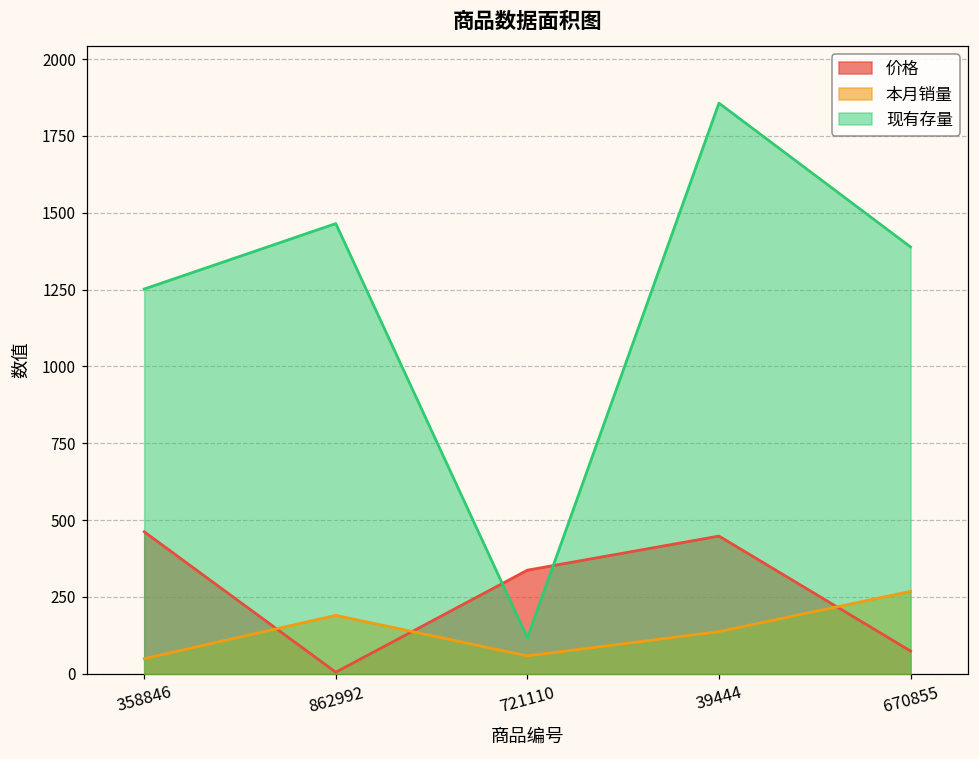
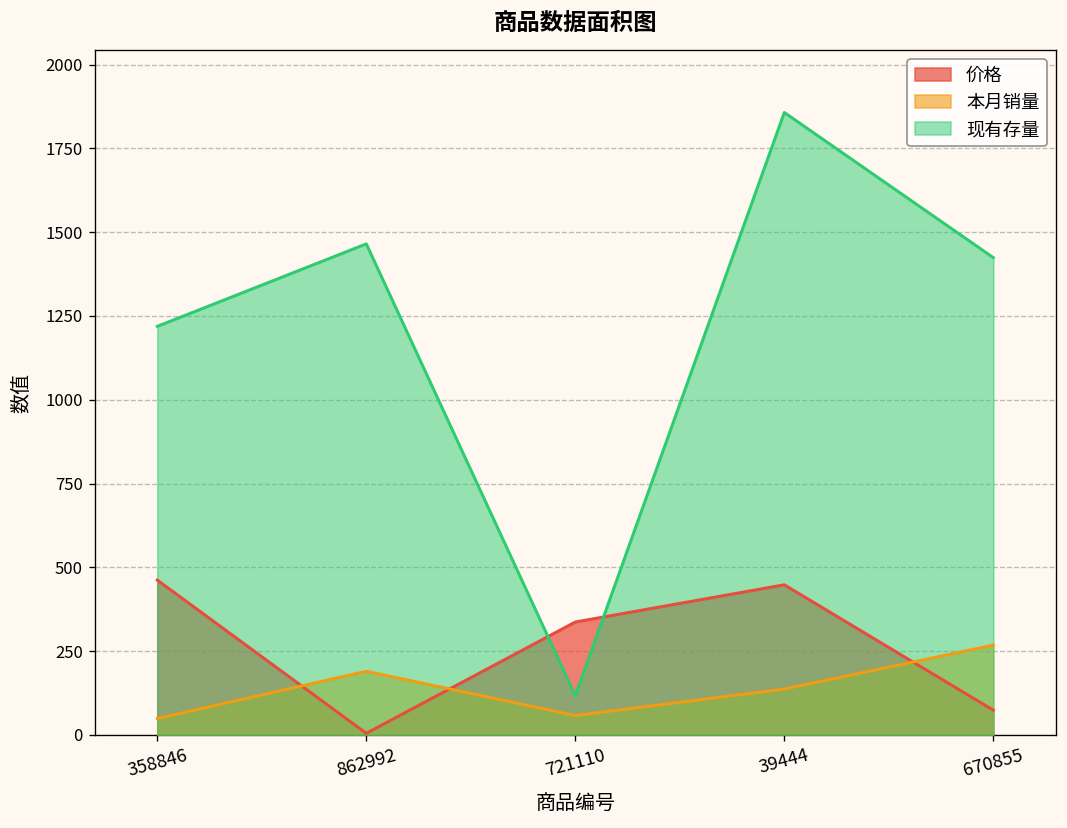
现有存量, 358846: 1250 -> 1220
现有存量, 670855: 1390 -> 1420
